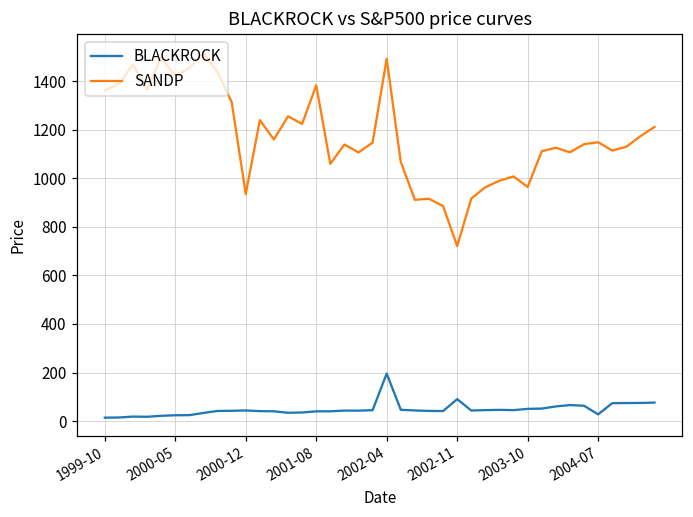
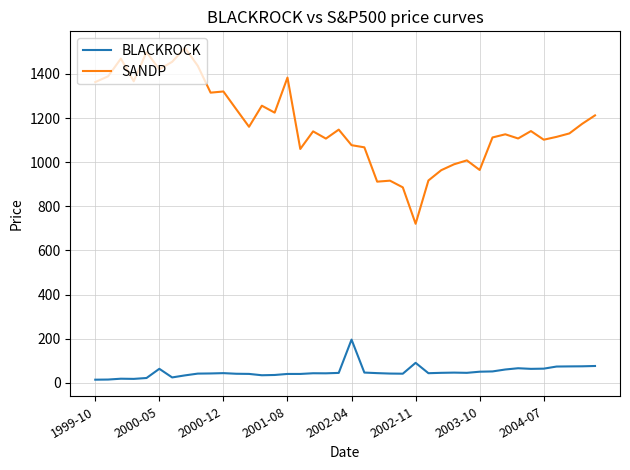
BLACKROCK, 2000-05: 20 -> 60
SANDP, 2000-12: 940 -> 1320
SANDP, 2002-04: 1490 -> 1080
BLACKROCK, 2004-07: 30 -> 60
SANDP, 2004-07: 1150 -> 1100
